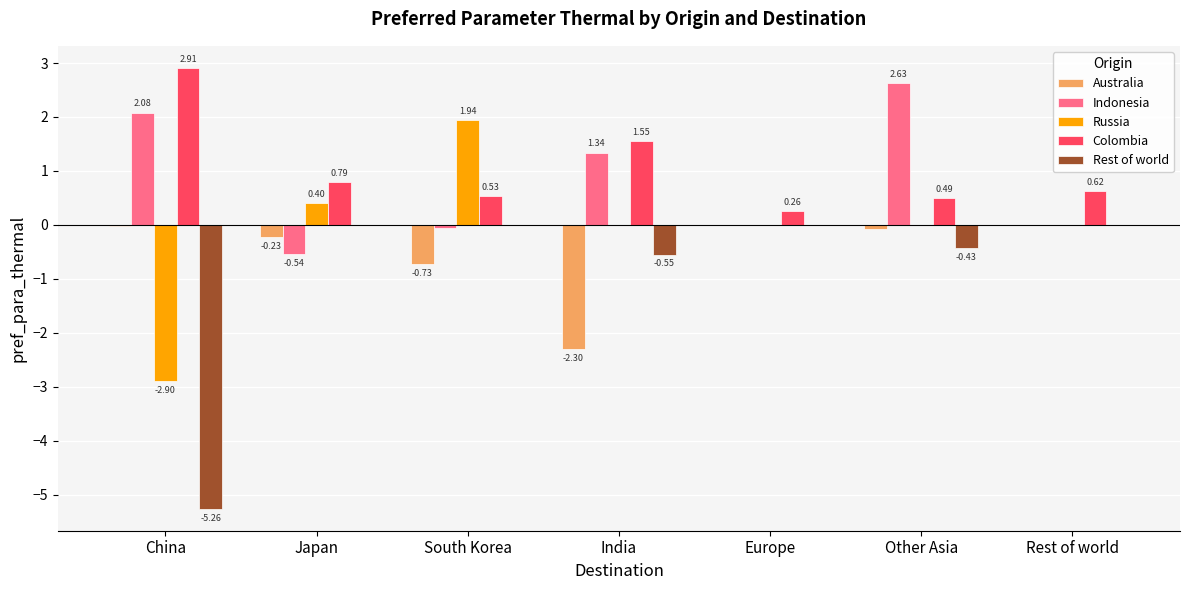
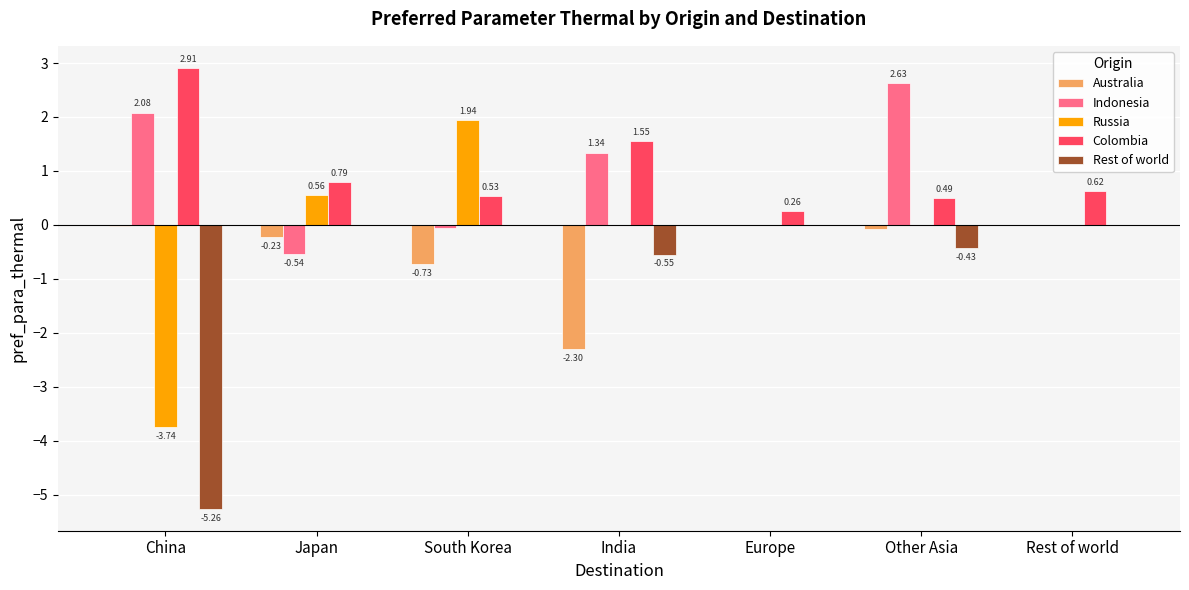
Russia, China: -2.90 -> -3.74
Russia, Japan: 0.40 -> 0.56
